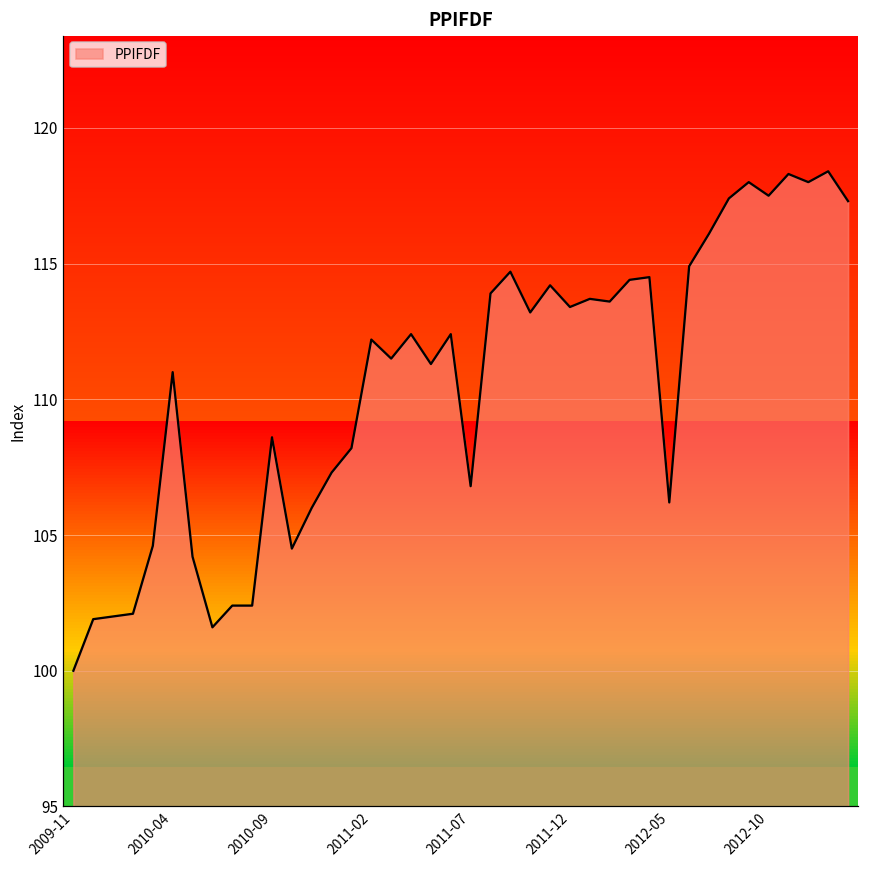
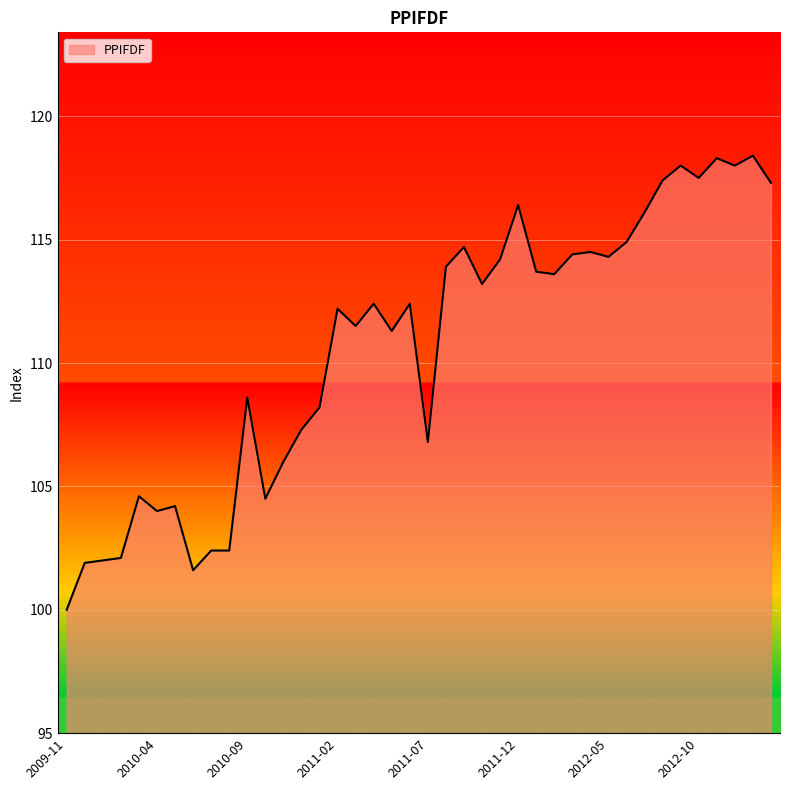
2010-04: 111 -> 104
2011-12: 113.4 -> 116.4
2012-05: 106.2 -> 114.3
